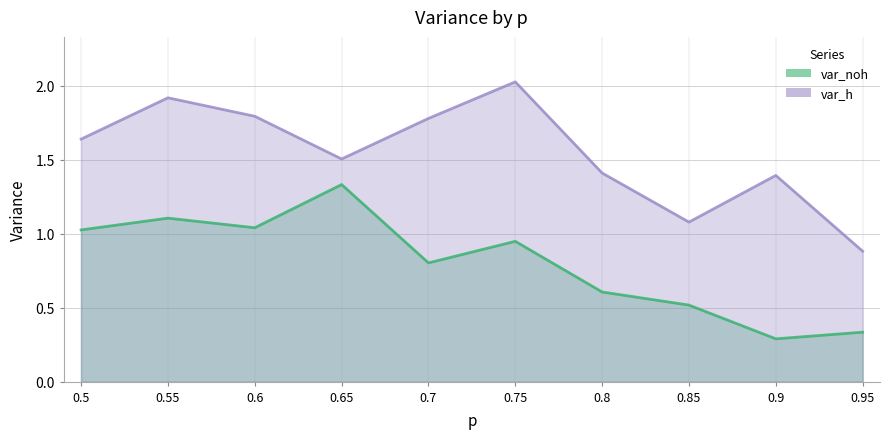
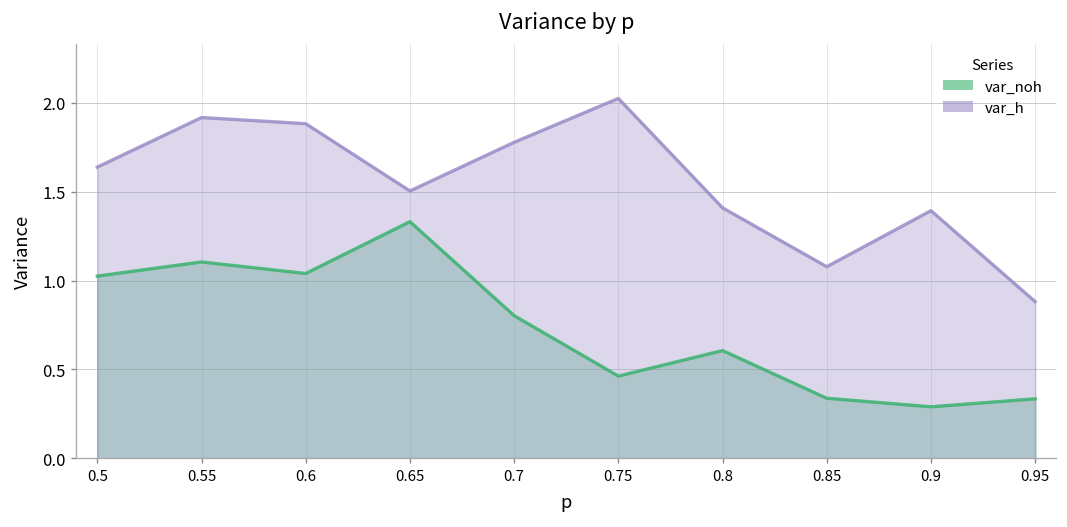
var_h, 0.6: 1.79 -> 1.88
var_noh, 0.75: 0.95 -> 0.46
var_noh, 0.85: 0.52 -> 0.34
